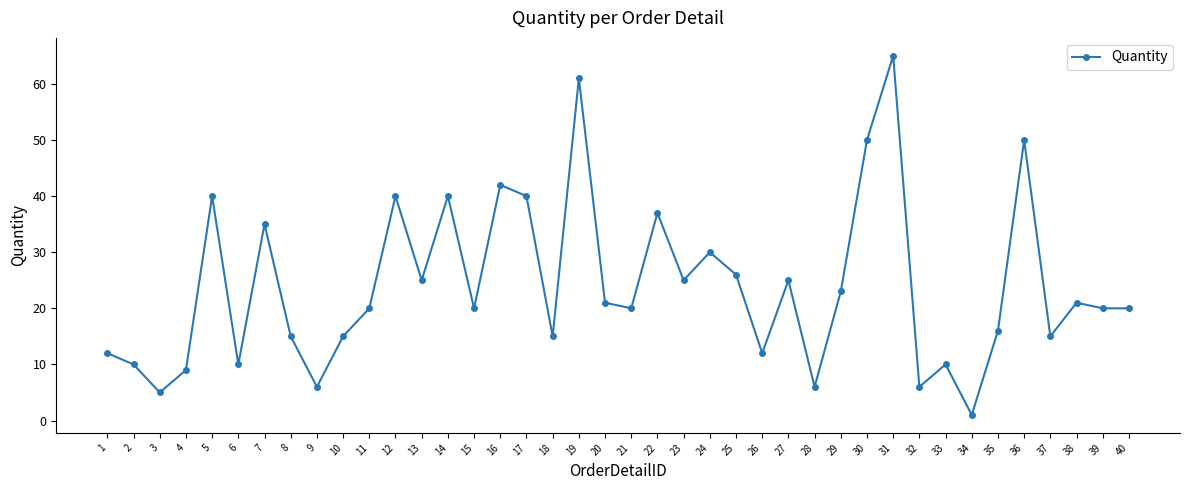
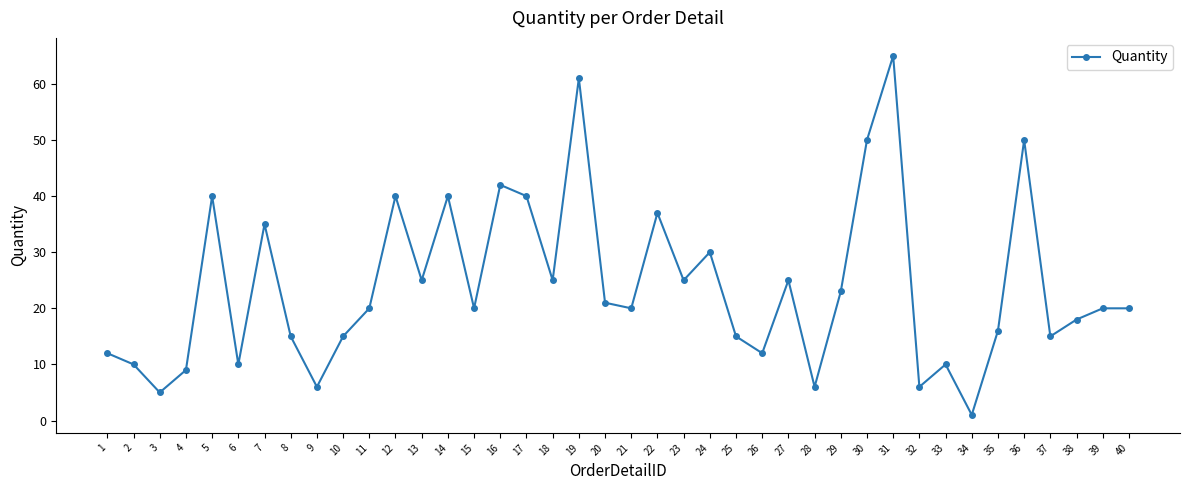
18: 15 -> 25
25: 26 -> 15
38: 21 -> 18
